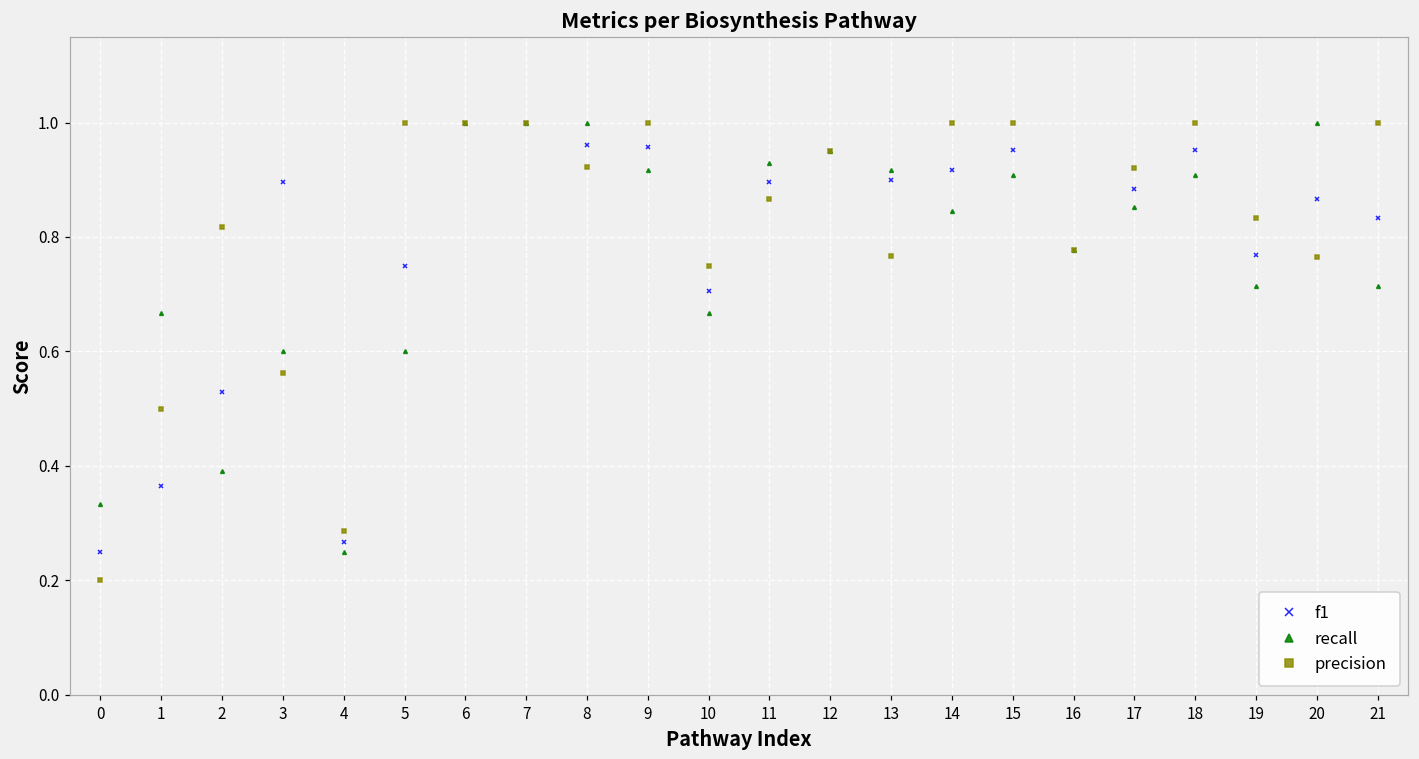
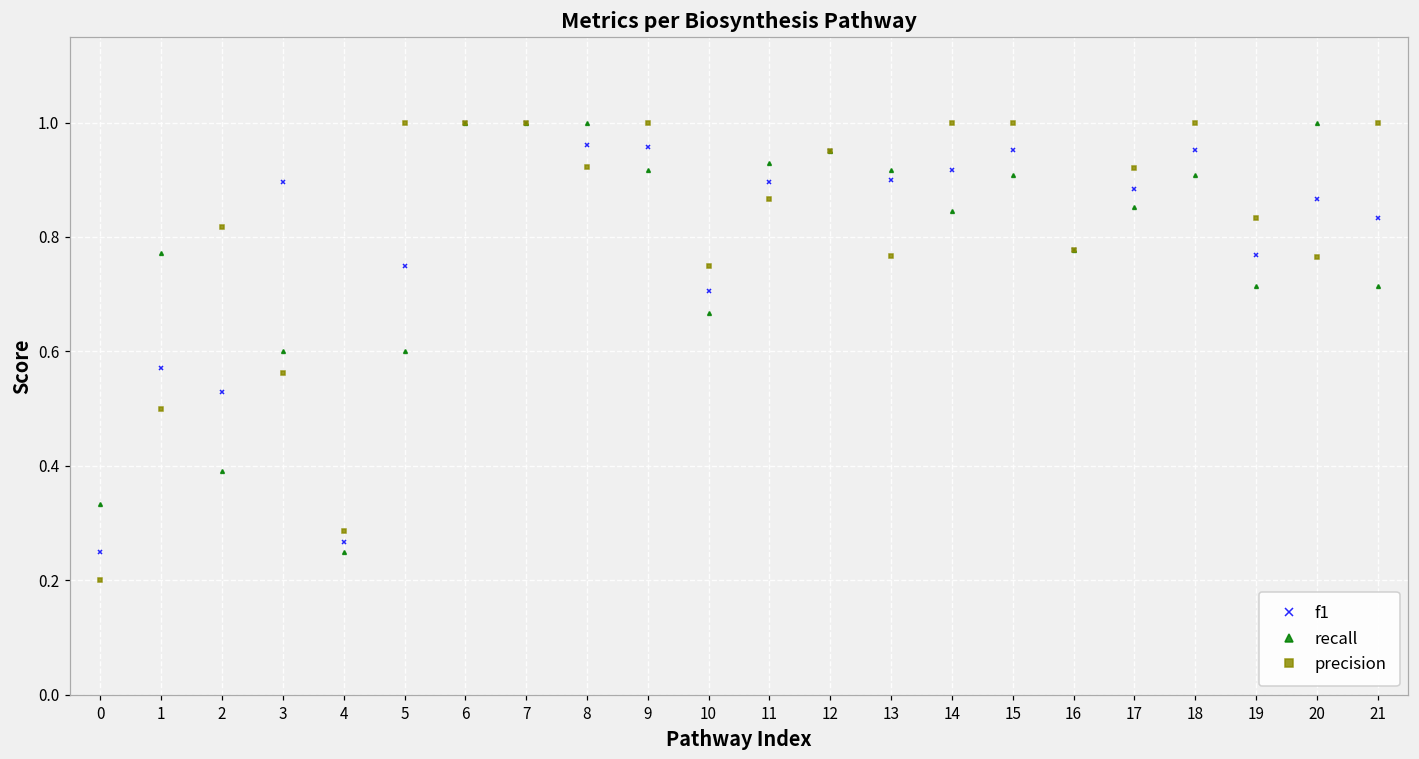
f1, 1: 0.36 -> 0.57
recall, 1: 0.67 -> 0.77
